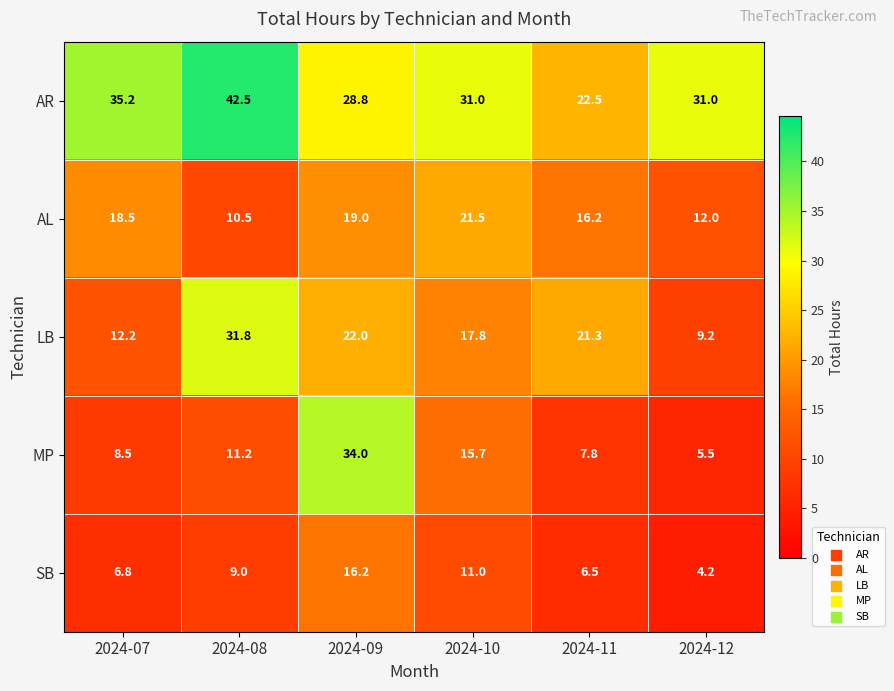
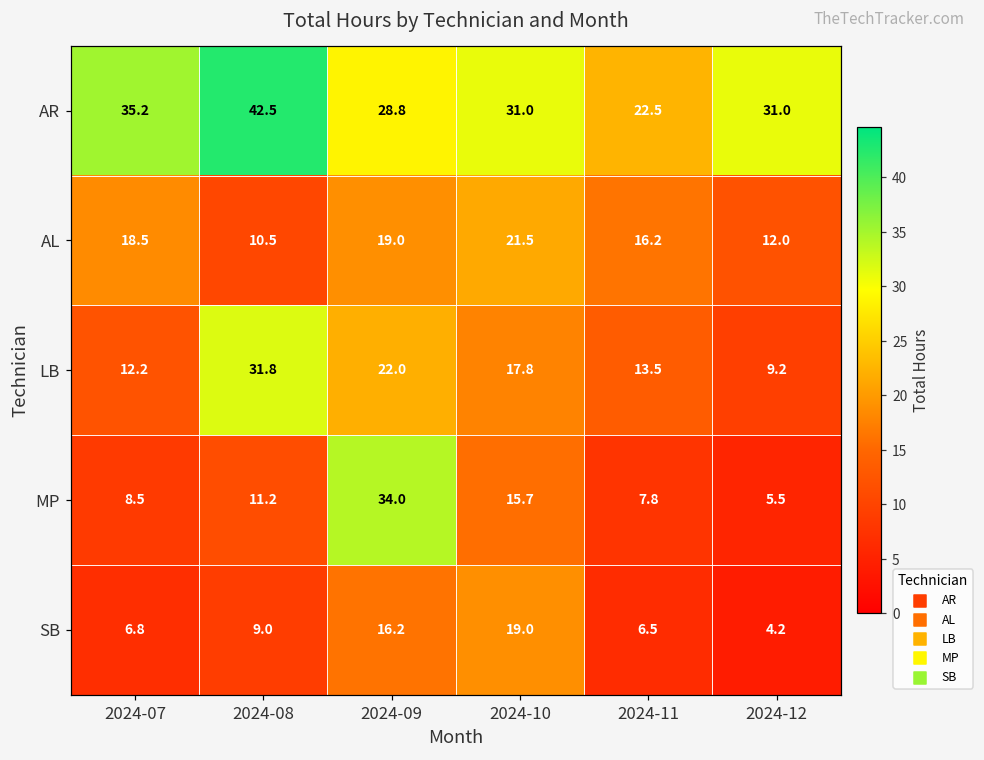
LB, 2024-11: 21.3 -> 13.5
SB, 2024-10: 11.0 -> 19.0
